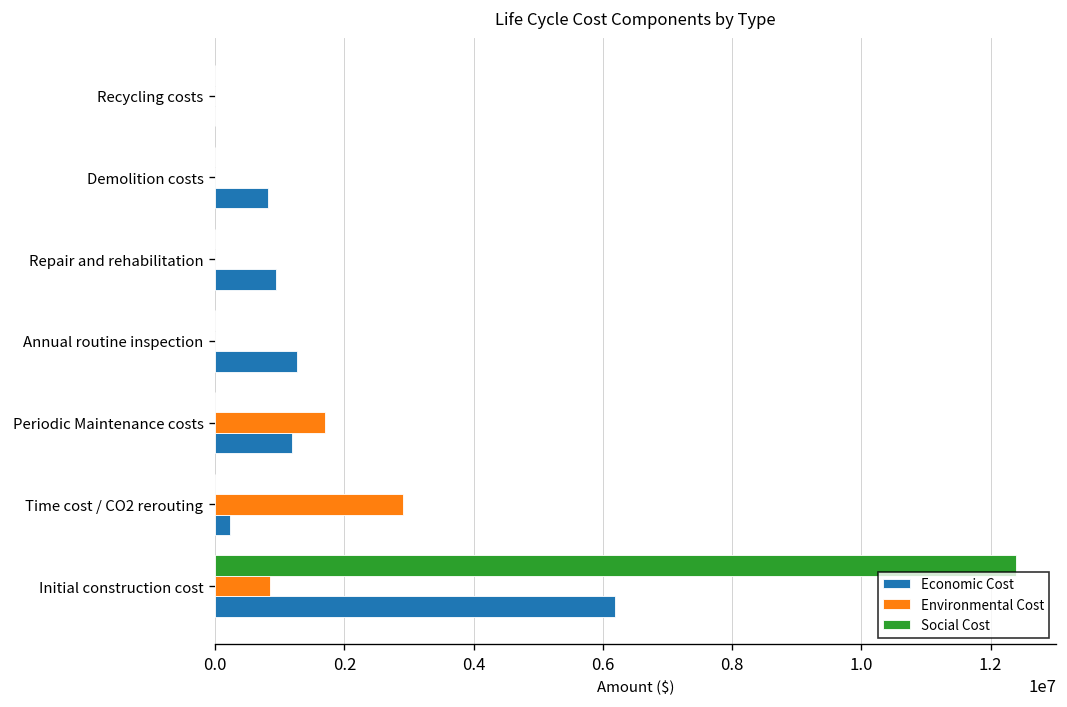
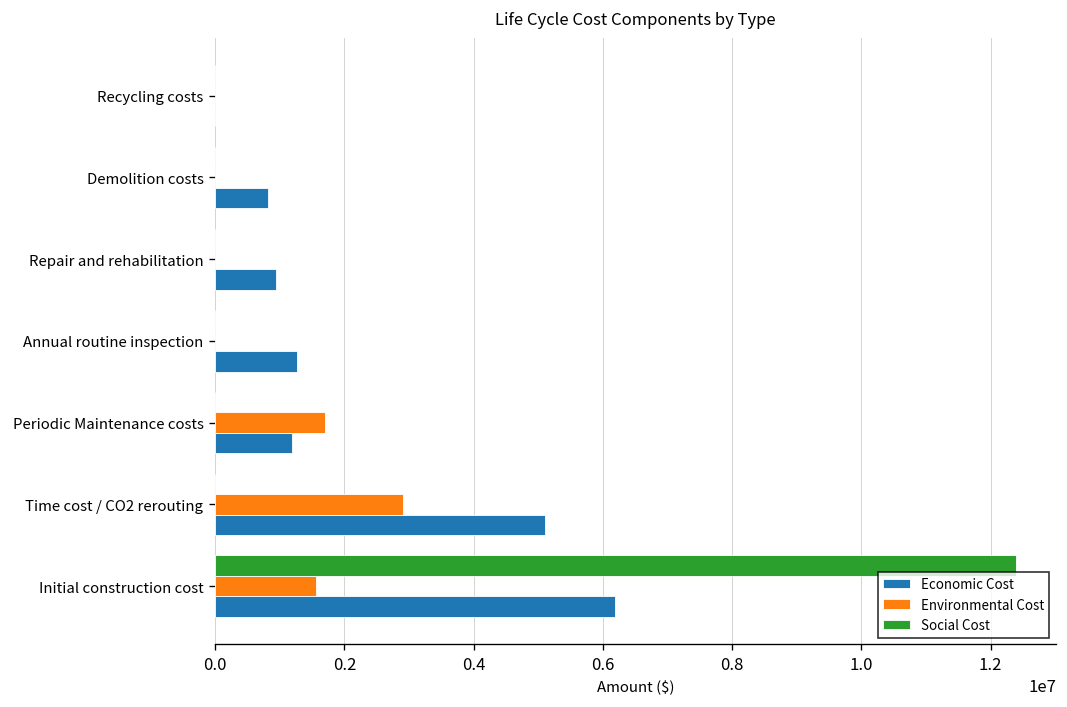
Economic Cost, Time cost / CO2 rerouting: 200000 -> 5100000
Environmental Cost, Initial construction cost: 900000 -> 1600000
